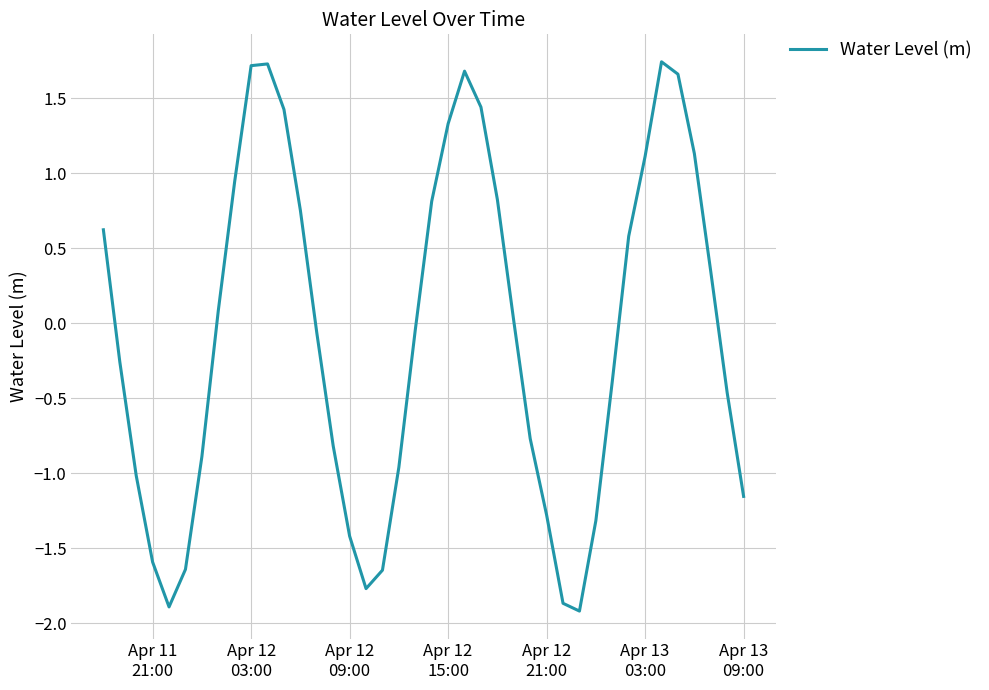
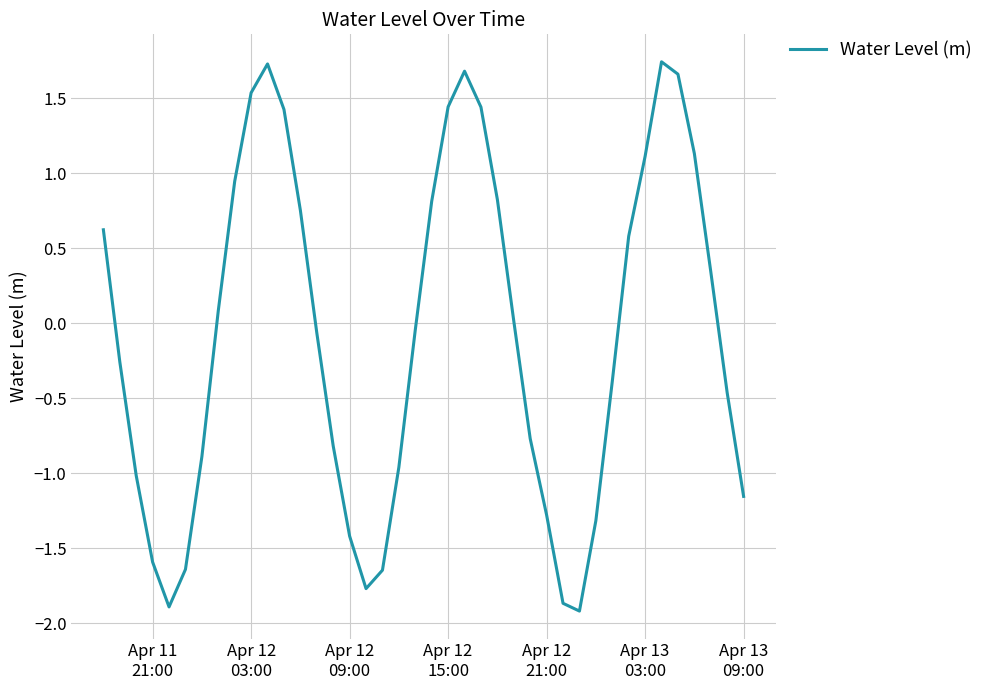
Apr 12 03:00: 1.72 -> 1.54
Apr 12 15:00: 1.33 -> 1.44
